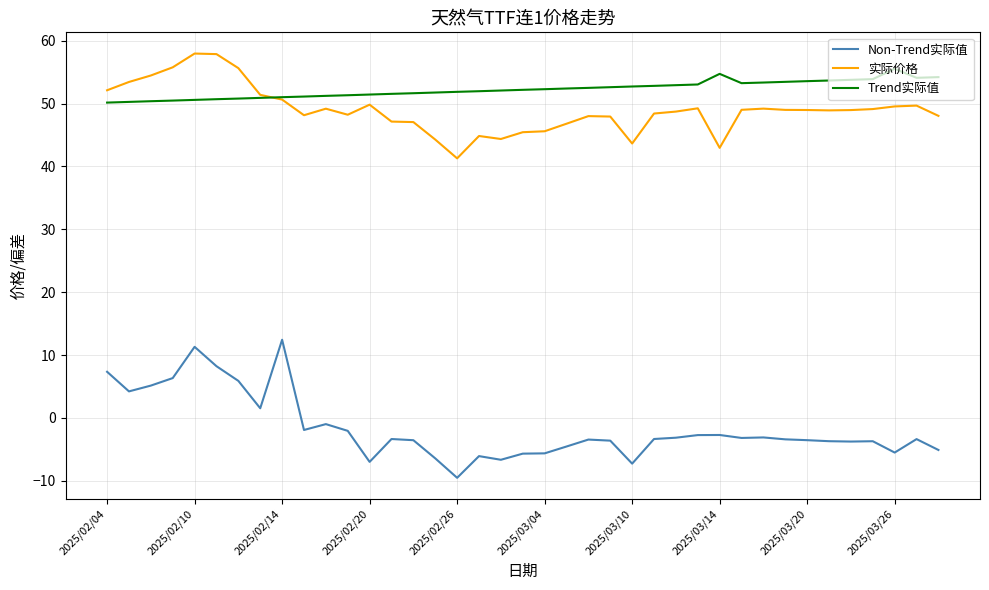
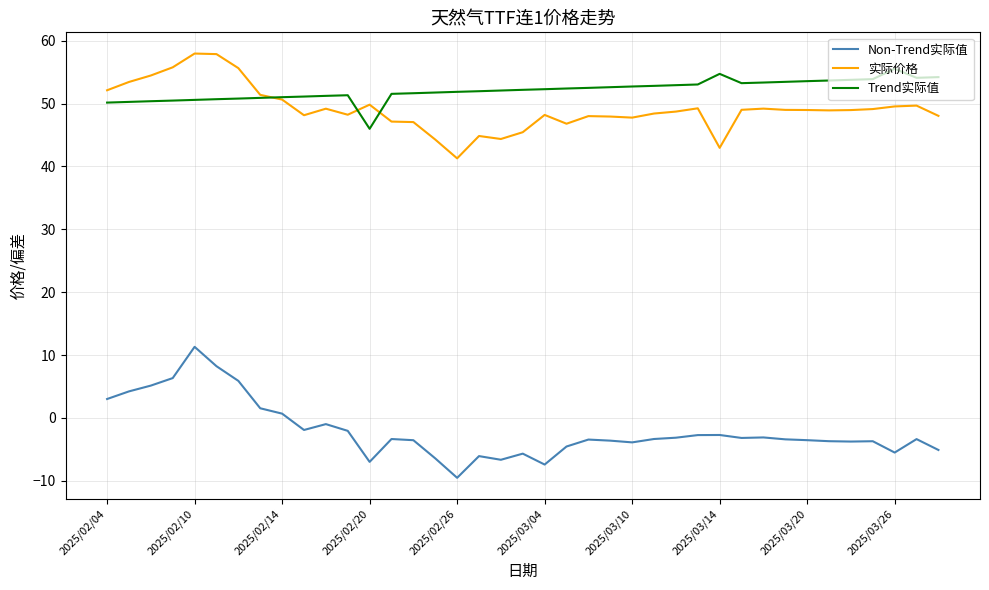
Non-Trend实际值, 2025/02/04: 7 -> 3
Non-Trend实际值, 2025/02/14: 12 -> 1
Trend实际值, 2025/02/20: 51 -> 46
Non-Trend实际值, 2025/03/04: -6 -> -7
实际价格, 2025/03/04: 46 -> 48
Non-Trend实际值, 2025/03/10: -7 -> -4
实际价格, 2025/03/10: 44 -> 48
